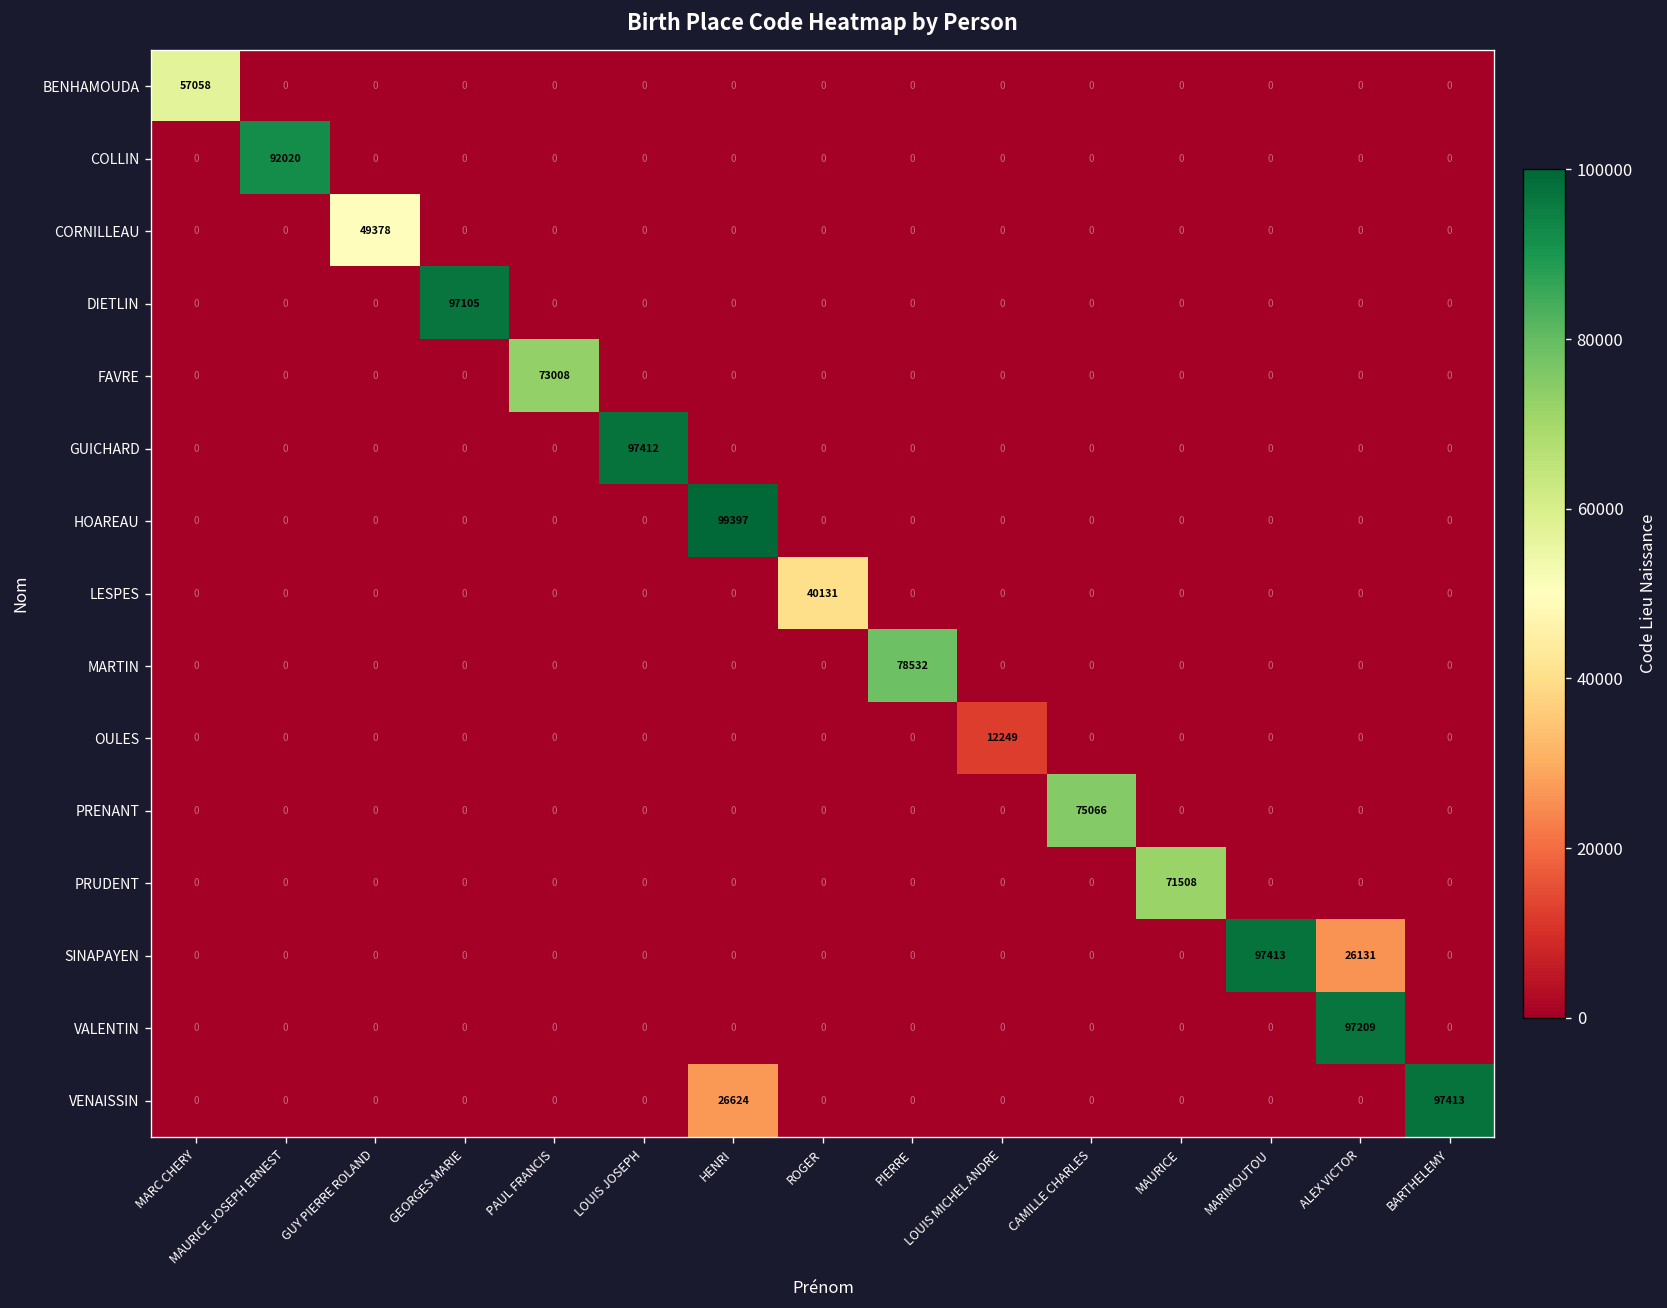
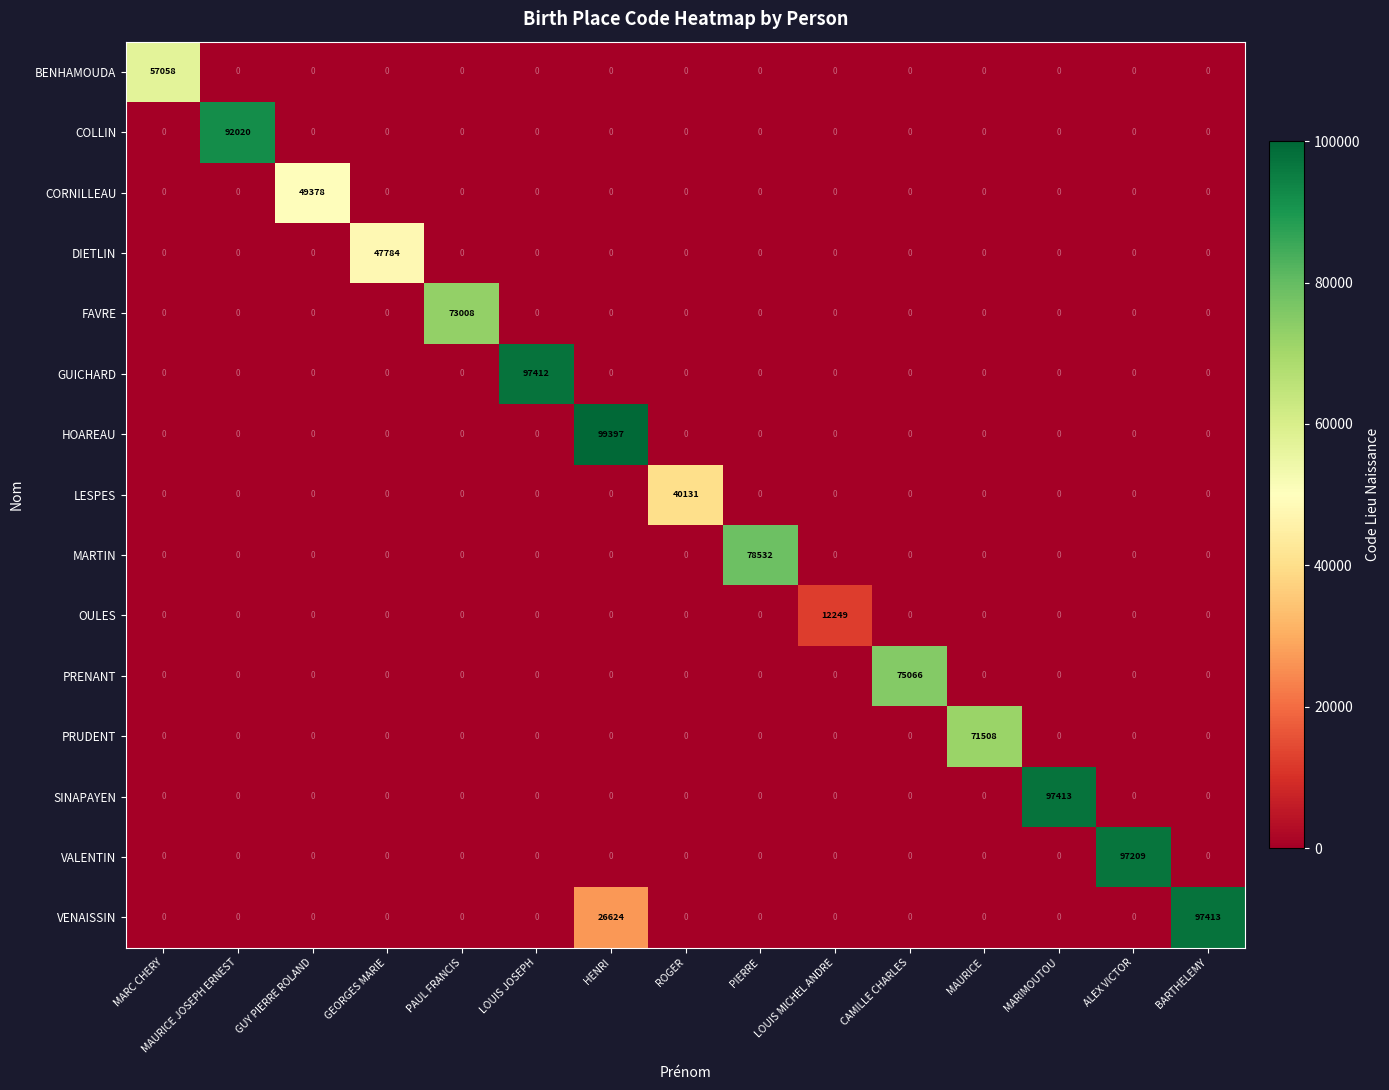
DIETLIN, GEORGES MARIE: 97105 -> 47784
SINAPAYEN, ALEX VICTOR: 26131 -> 0
